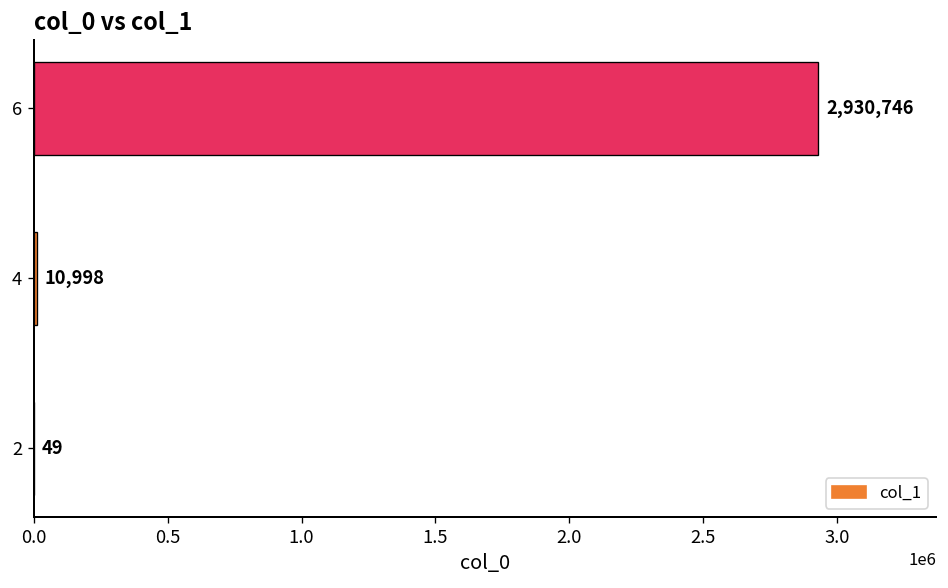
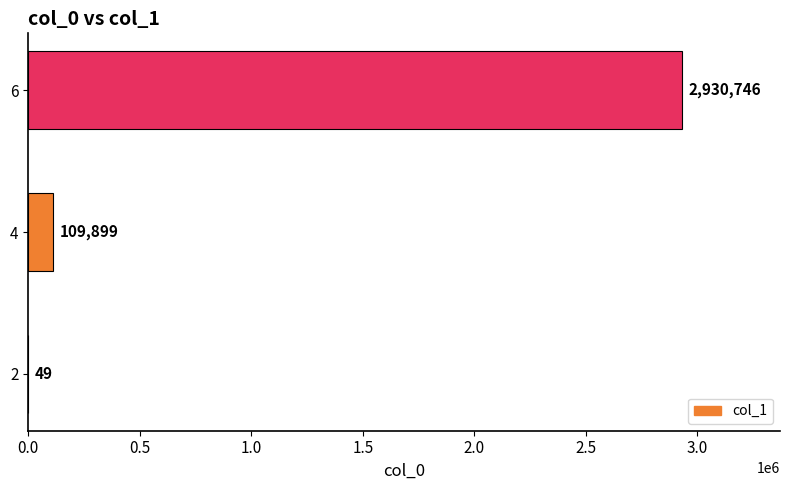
4: 10,998 -> 109,899
